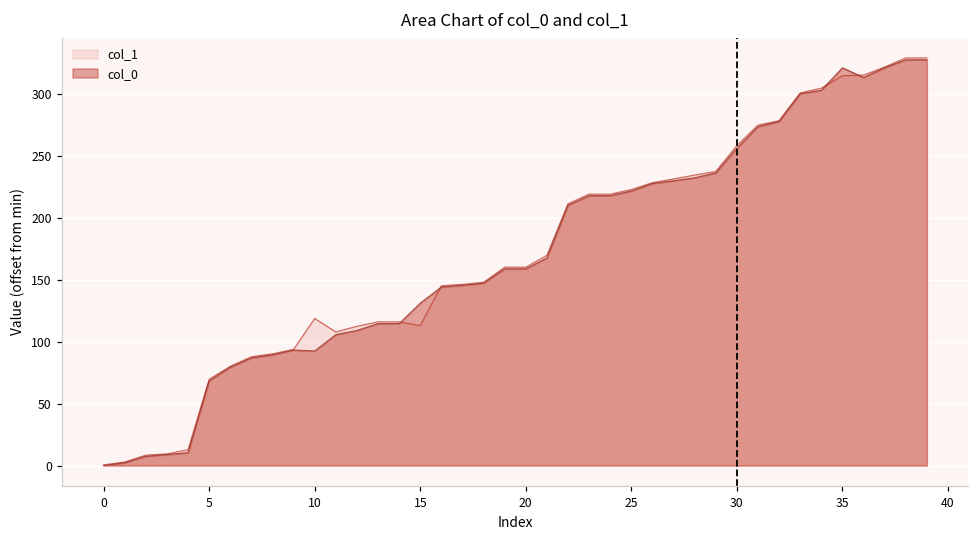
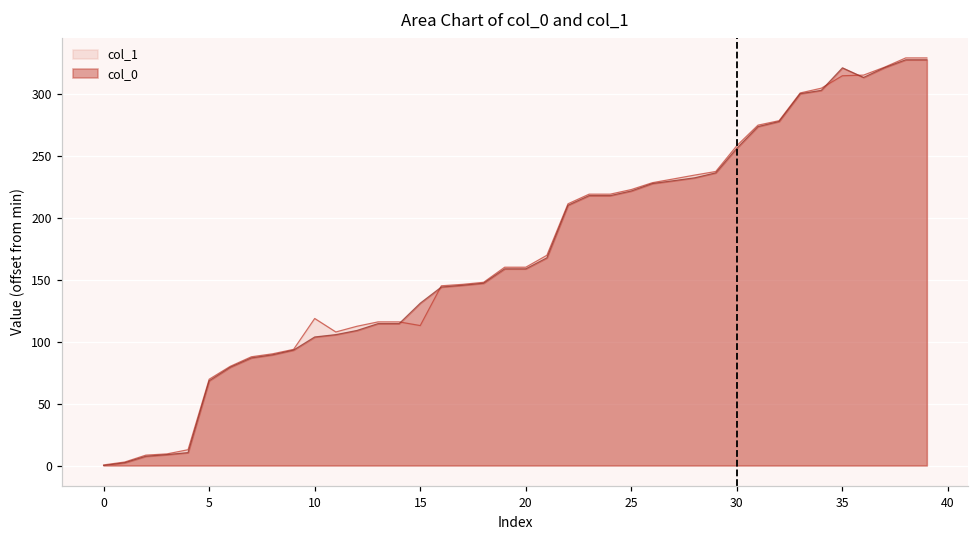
col_0, 10: 93 -> 104
